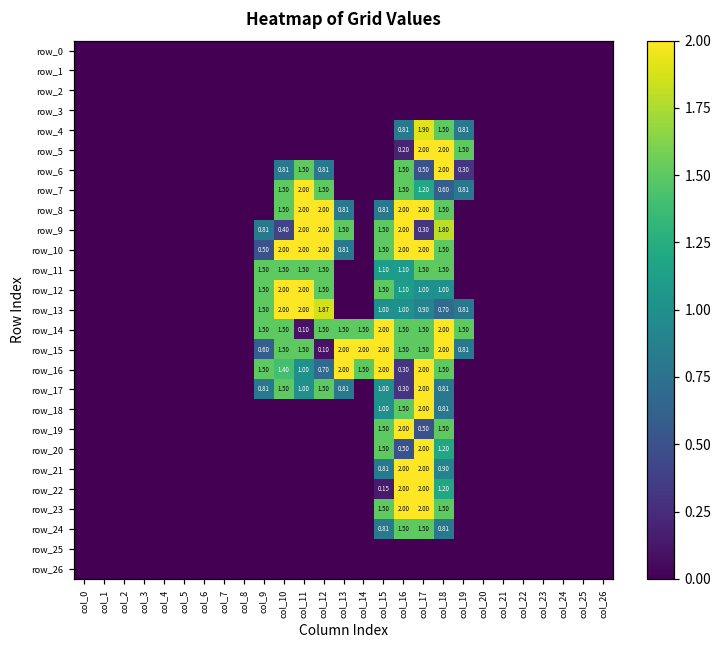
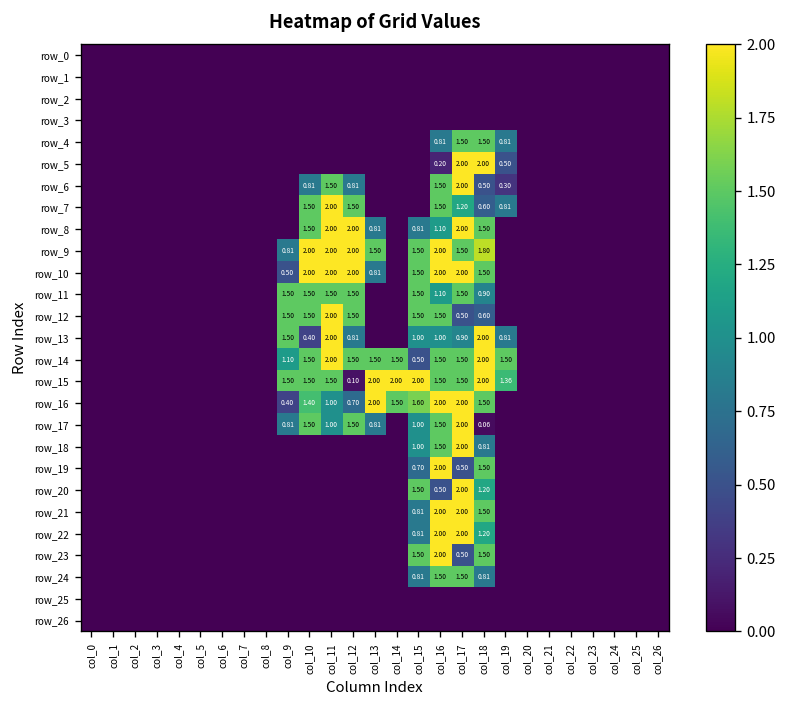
row_4, col_17: 1.90 -> 1.50
row_5, col_19: 1.50 -> 0.50
row_6, col_17: 0.50 -> 2.00
row_6, col_18: 2.00 -> 0.50
row_8, col_16: 2.00 -> 1.10
row_9, col_10: 0.40 -> 2.00
row_9, col_17: 0.30 -> 1.50
row_11, col_15: 1.10 -> 1.50
row_11, col_18: 1.50 -> 0.90
row_12, col_10: 2.00 -> 1.50
row_12, col_16: 1.10 -> 1.50
row_12, col_17: 1.00 -> 0.50
row_12, col_18: 1.00 -> 0.60
row_13, col_10: 2.00 -> 0.40
row_13, col_12: 1.87 -> 0.81
row_13, col_18: 0.70 -> 2.00
row_14, col_9: 1.50 -> 1.10
row_14, col_11: 0.10 -> 2.00
row_14, col_15: 2.00 -> 0.50
row_15, col_9: 0.60 -> 1.50
row_15, col_19: 0.81 -> 1.36
row_16, col_9: 1.50 -> 0.40
row_16, col_15: 2.00 -> 1.60
row_16, col_16: 0.30 -> 2.00
row_17, col_16: 0.30 -> 1.50
row_17, col_18: 0.81 -> 0.06
row_19, col_15: 1.50 -> 0.70
row_21, col_18: 0.90 -> 1.50
row_22, col_15: 0.15 -> 0.81
row_23, col_17: 2.00 -> 0.50
